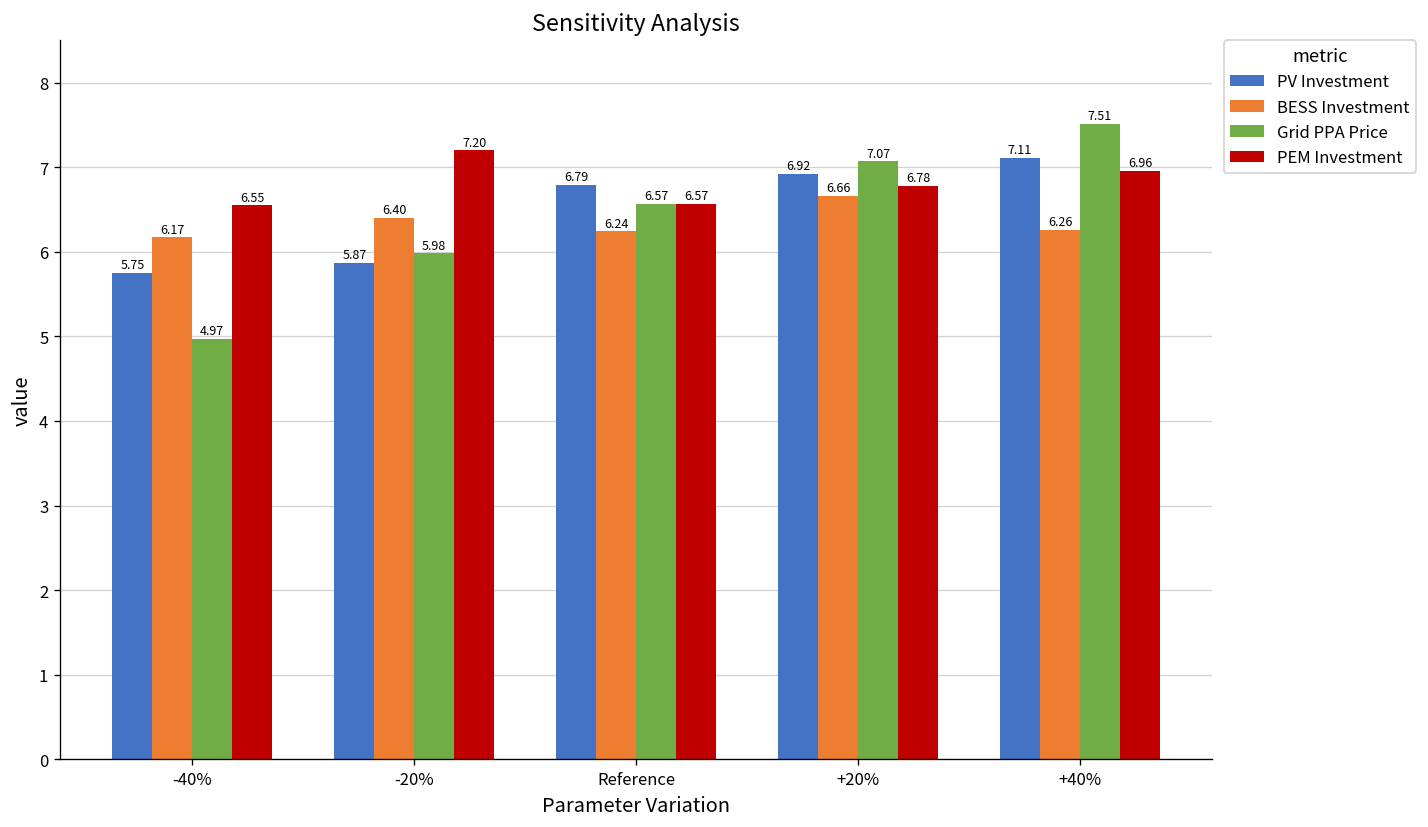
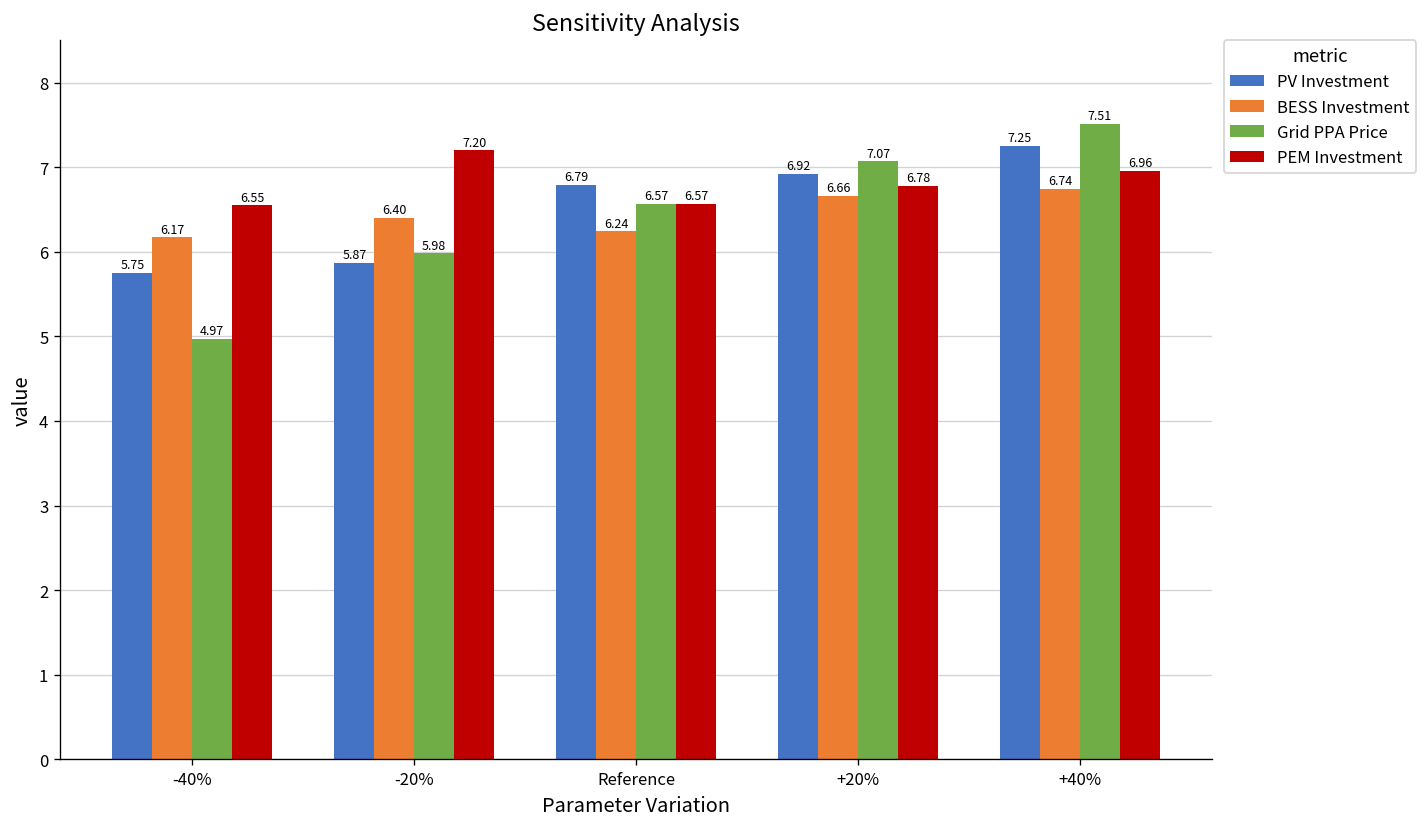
PV Investment, +40%: 7.11 -> 7.25
BESS Investment, +40%: 6.26 -> 6.74
